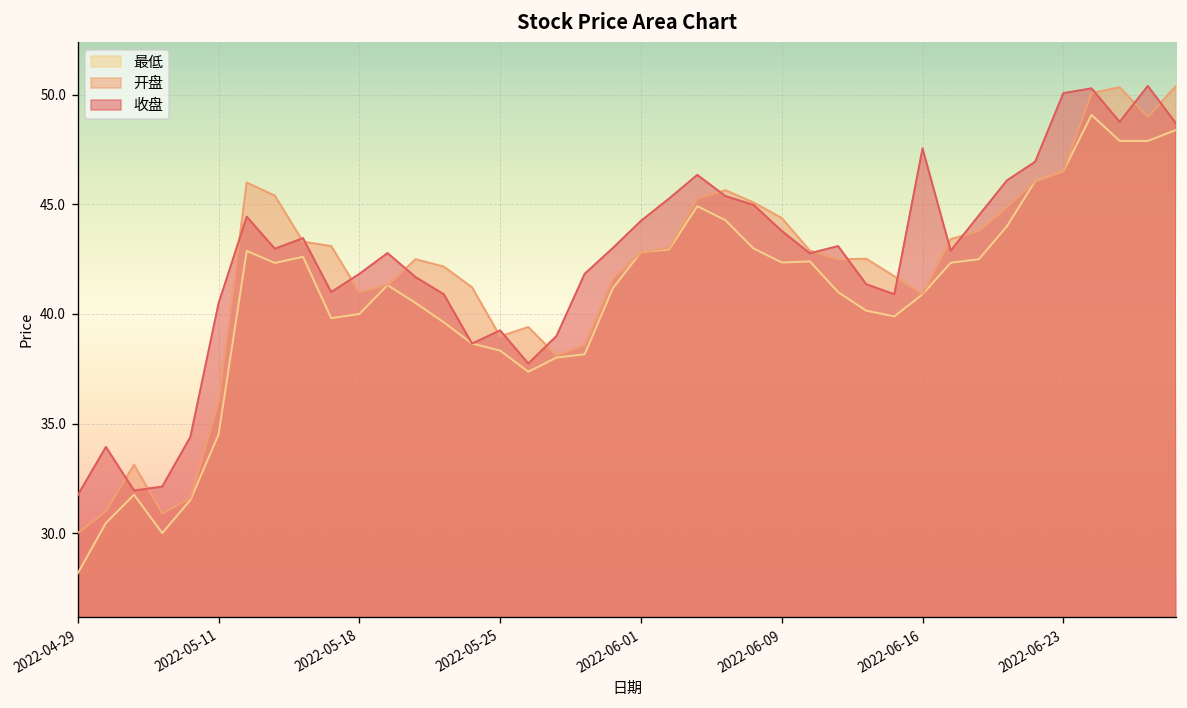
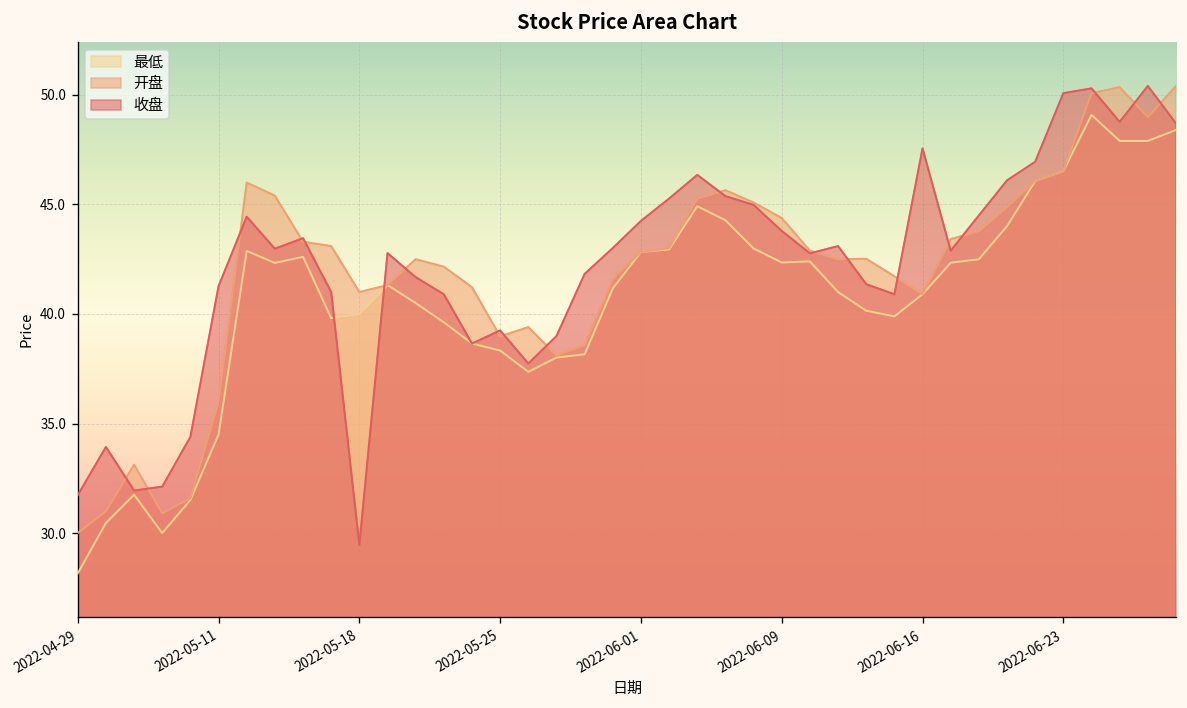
收盘, 2022-05-11: 40.5 -> 41.3
收盘, 2022-05-18: 41.8 -> 29.5
